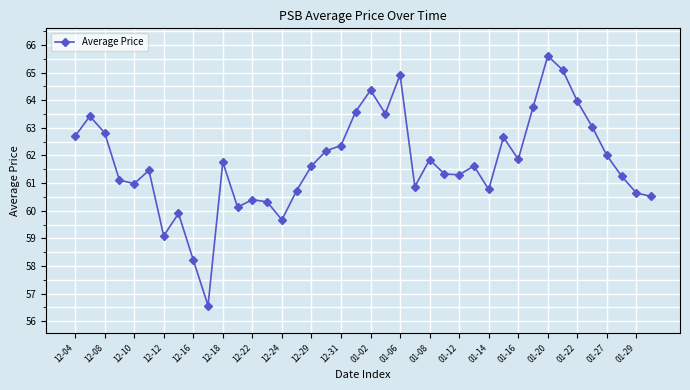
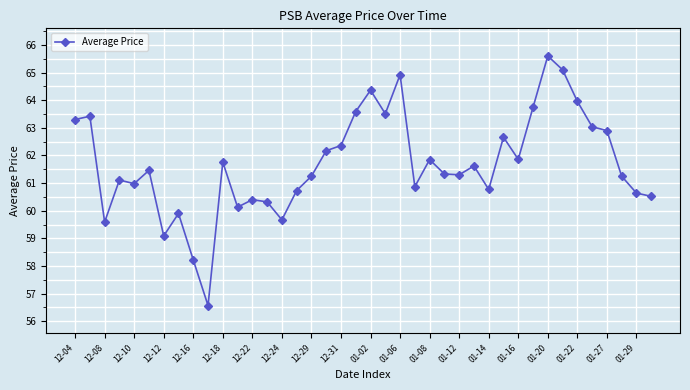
12-04: 62.7 -> 63.3
12-08: 62.8 -> 59.6
12-29: 61.6 -> 61.3
01-27: 62.0 -> 62.9
